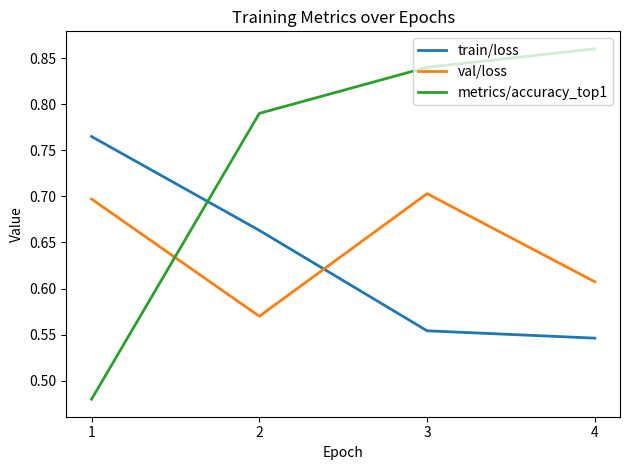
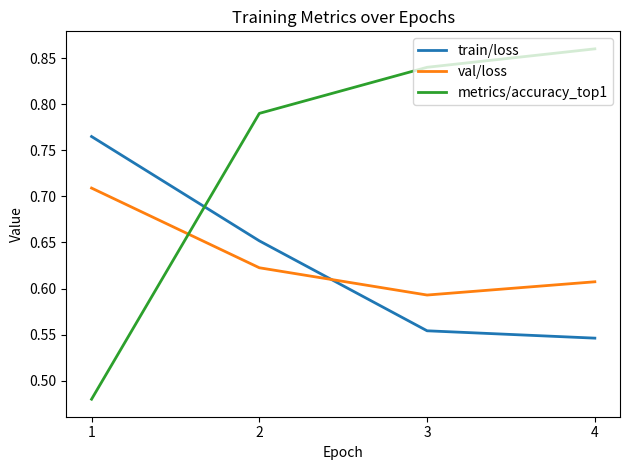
val/loss, 1: 0.70 -> 0.71
train/loss, 2: 0.66 -> 0.65
val/loss, 2: 0.57 -> 0.62
val/loss, 3: 0.70 -> 0.59
